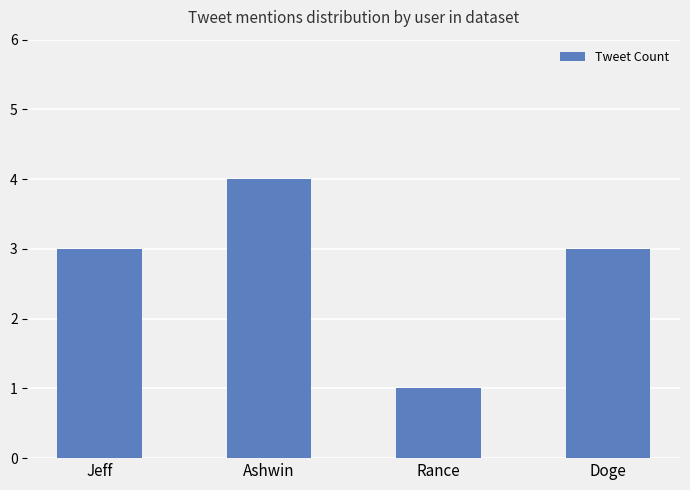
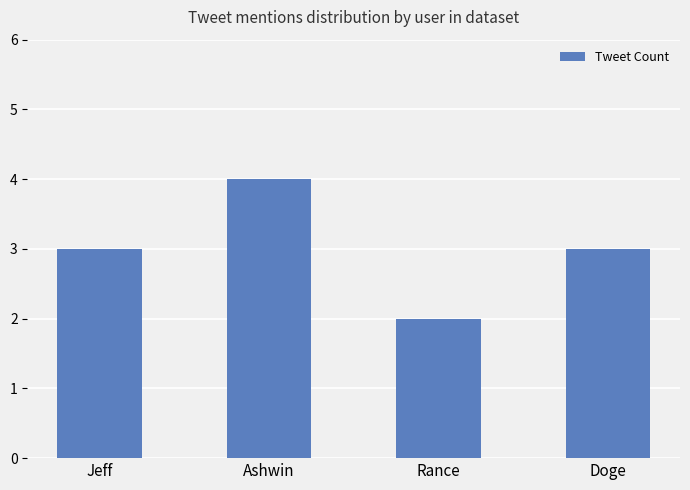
Rance: 1 -> 2
